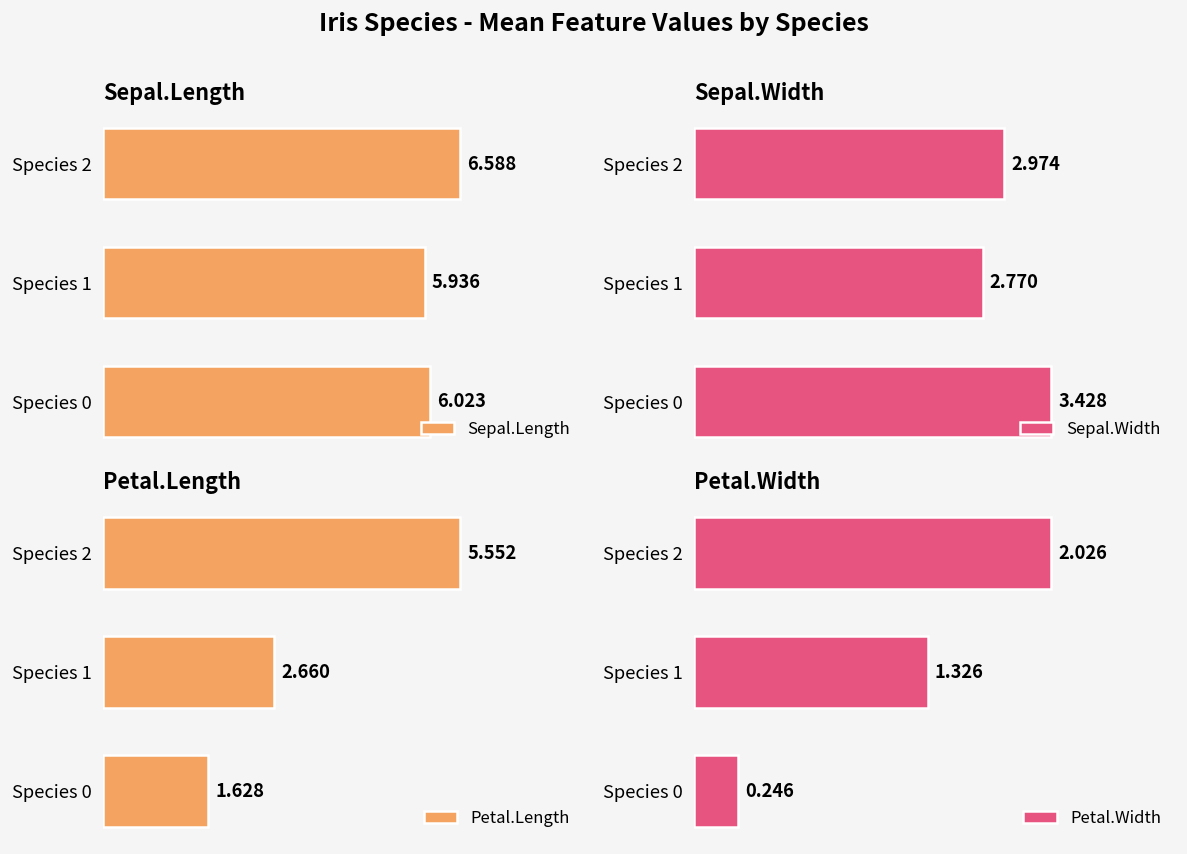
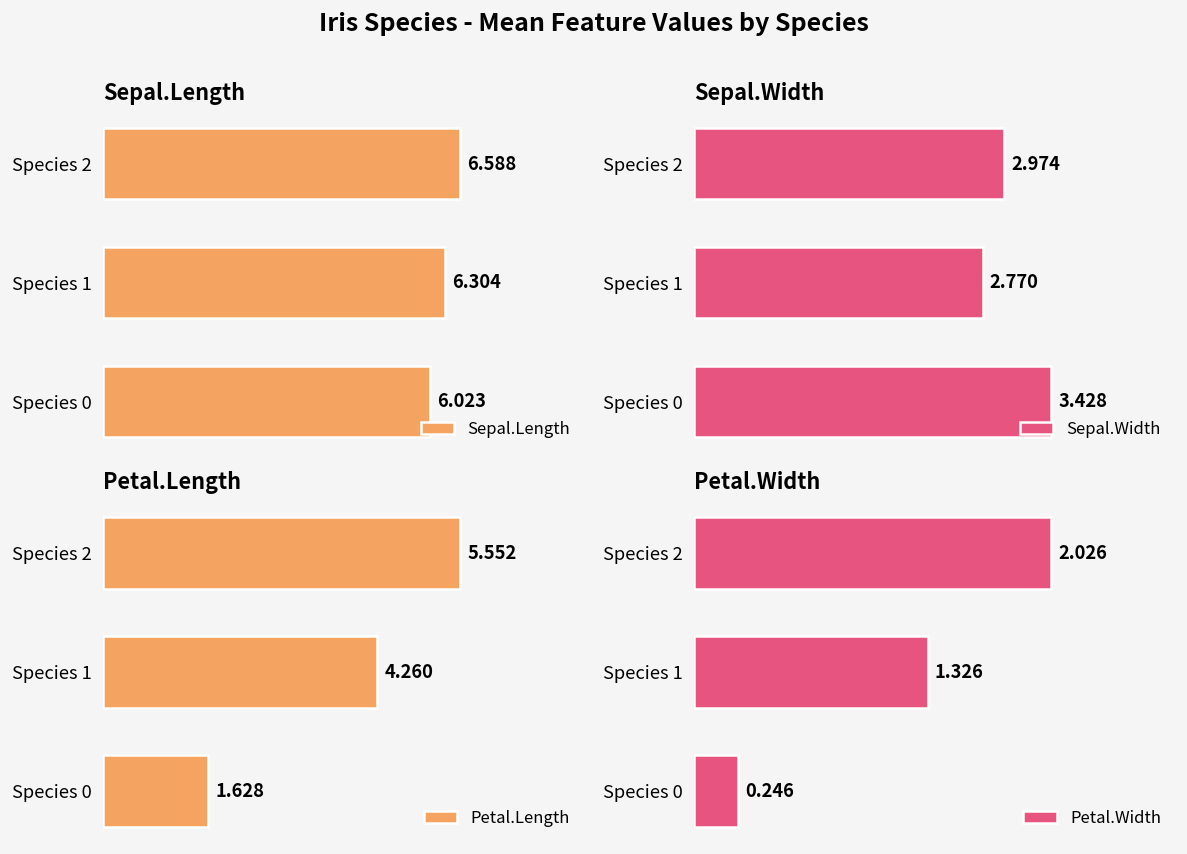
Sepal.Length, Species 1: 5.936 -> 6.304
Petal.Length, Species 1: 2.660 -> 4.260
